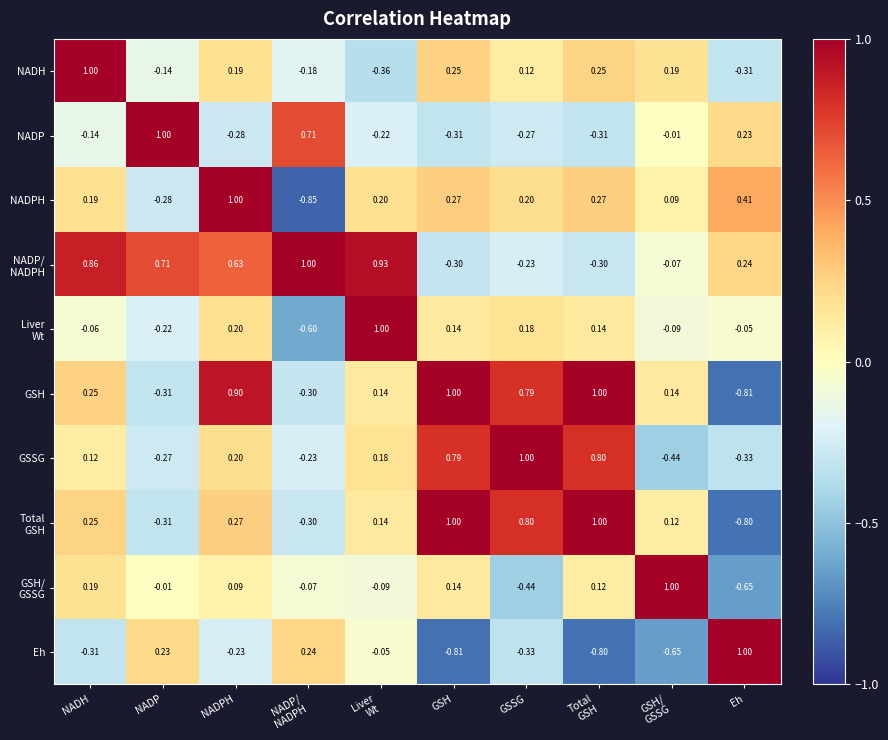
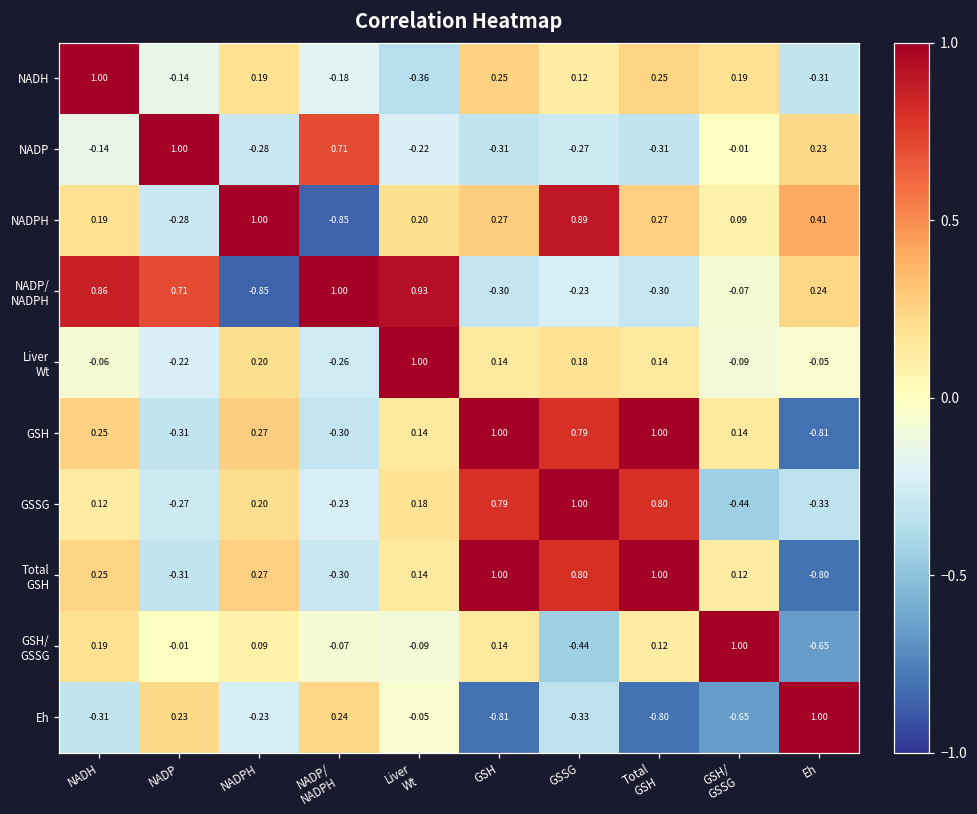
NADPH, GSSG: 0.20 -> 0.89
NADP/ NADPH, NADPH: 0.63 -> -0.85
Liver Wt, NADP/ NADPH: -0.60 -> -0.26
GSH, NADPH: 0.90 -> 0.27
